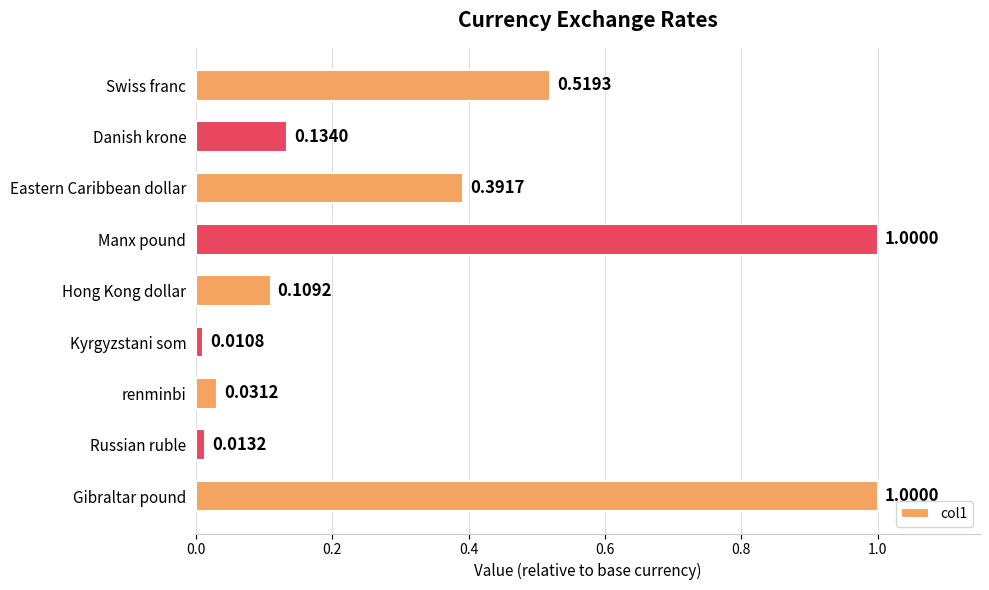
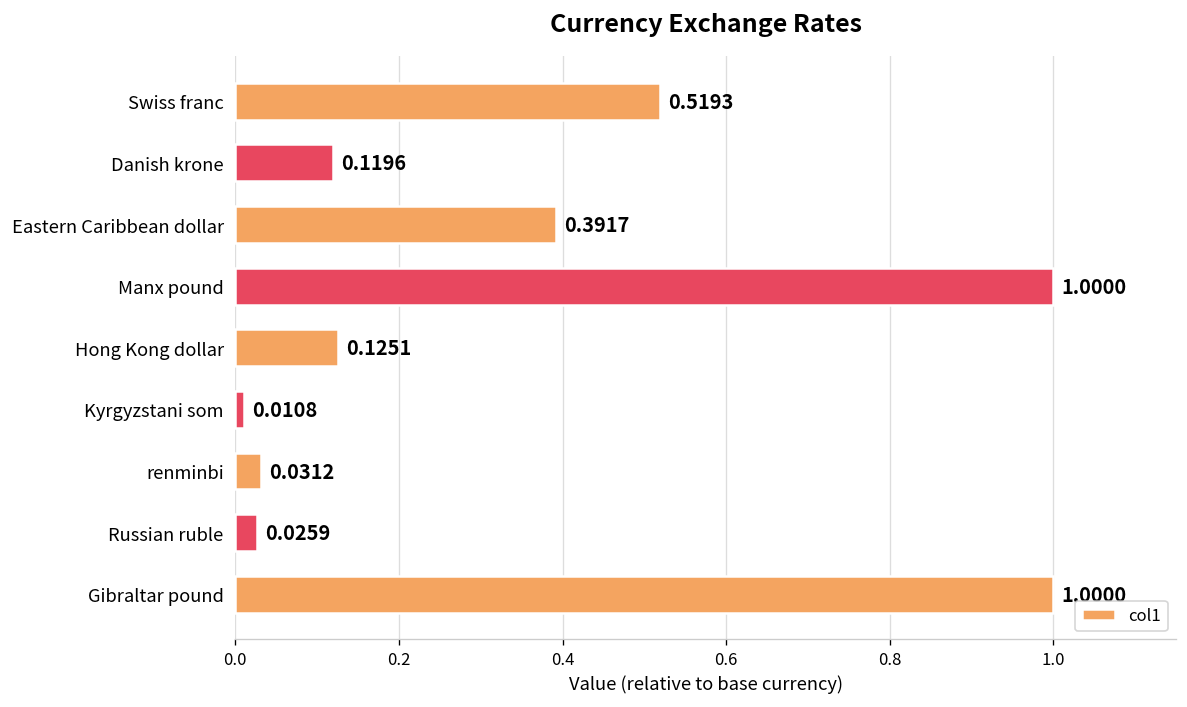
Danish krone: 0.1340 -> 0.1196
Hong Kong dollar: 0.1092 -> 0.1251
Russian ruble: 0.0132 -> 0.0259
